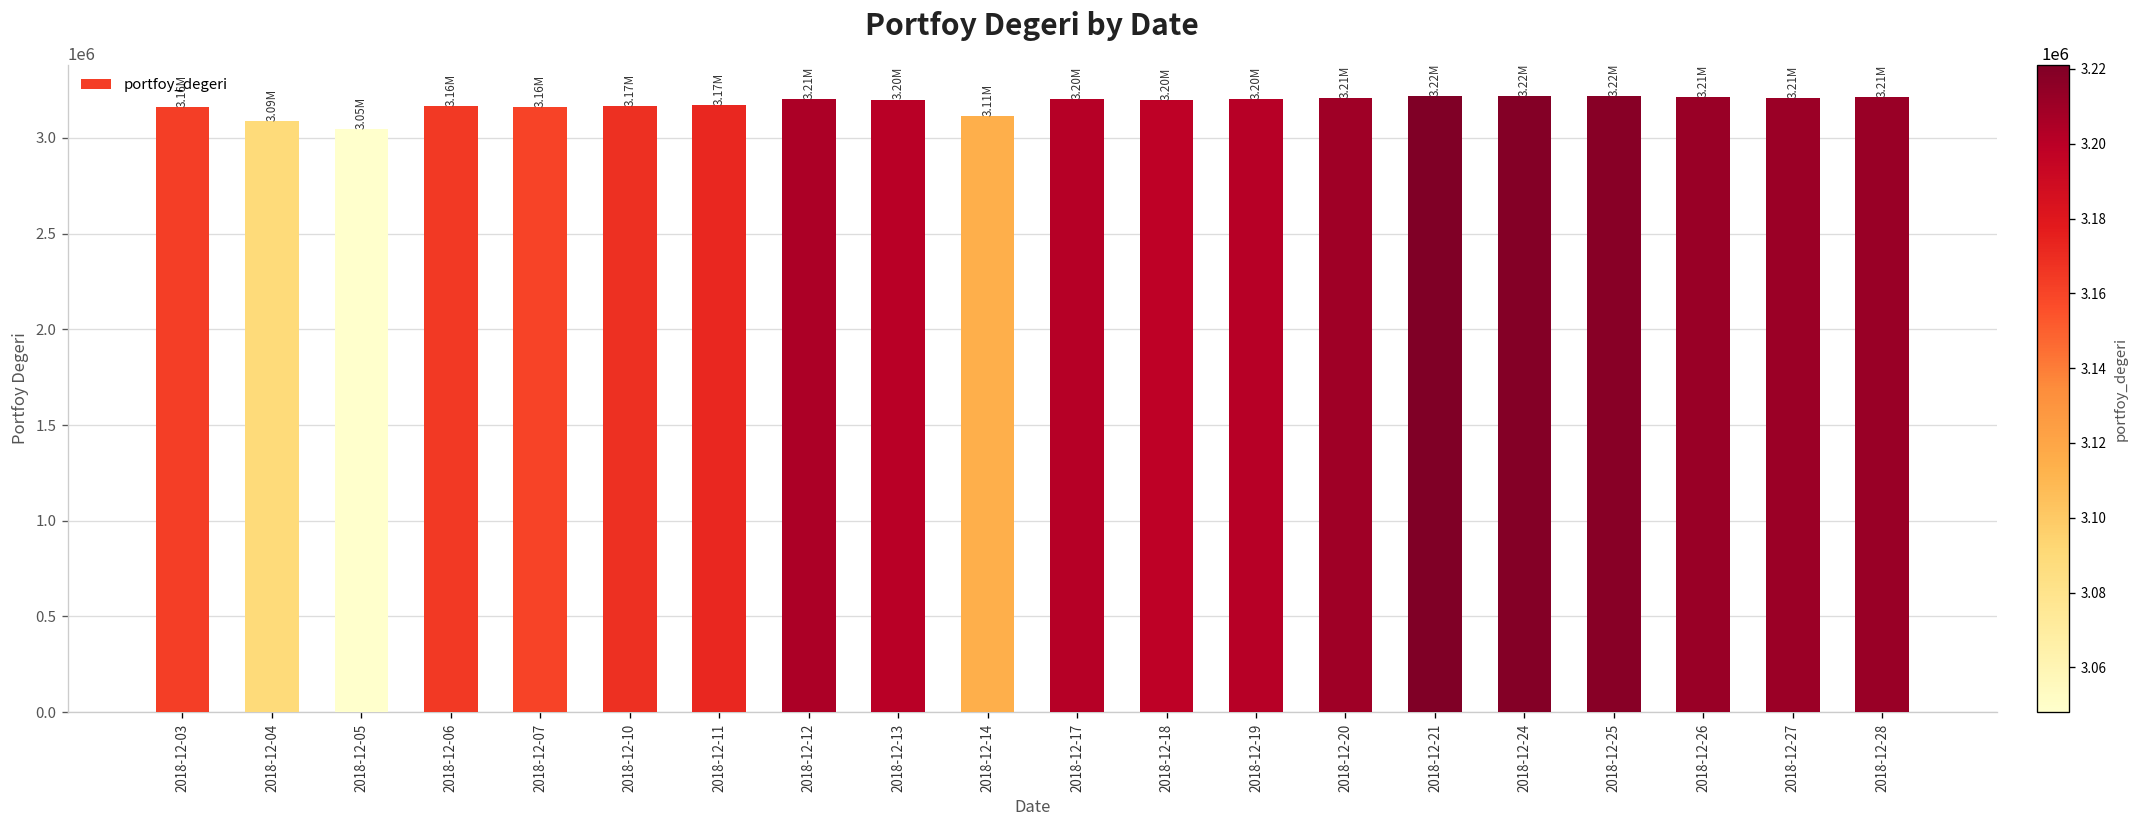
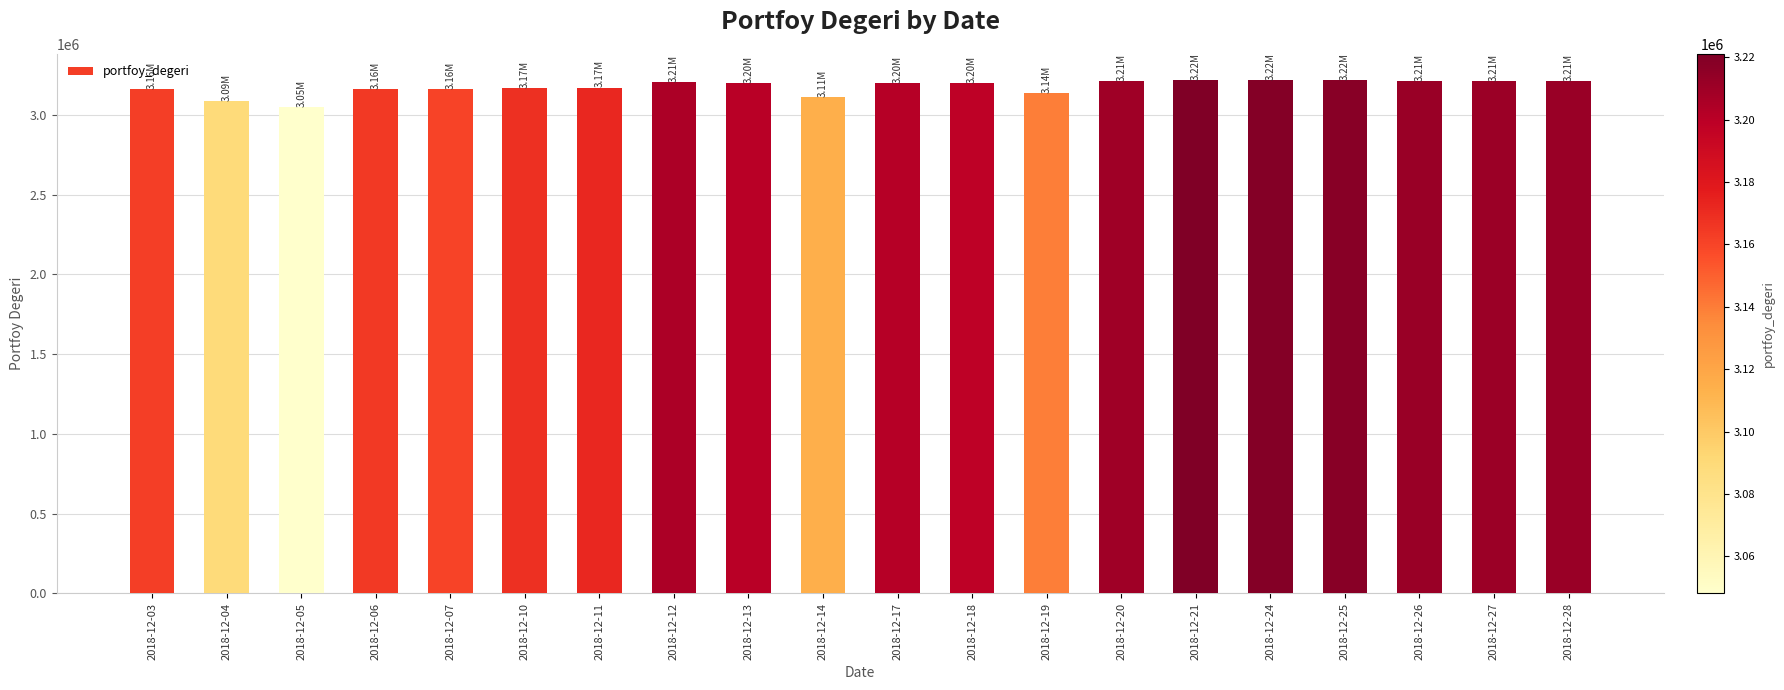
2018-12-19: 3.20M -> 3.14M
